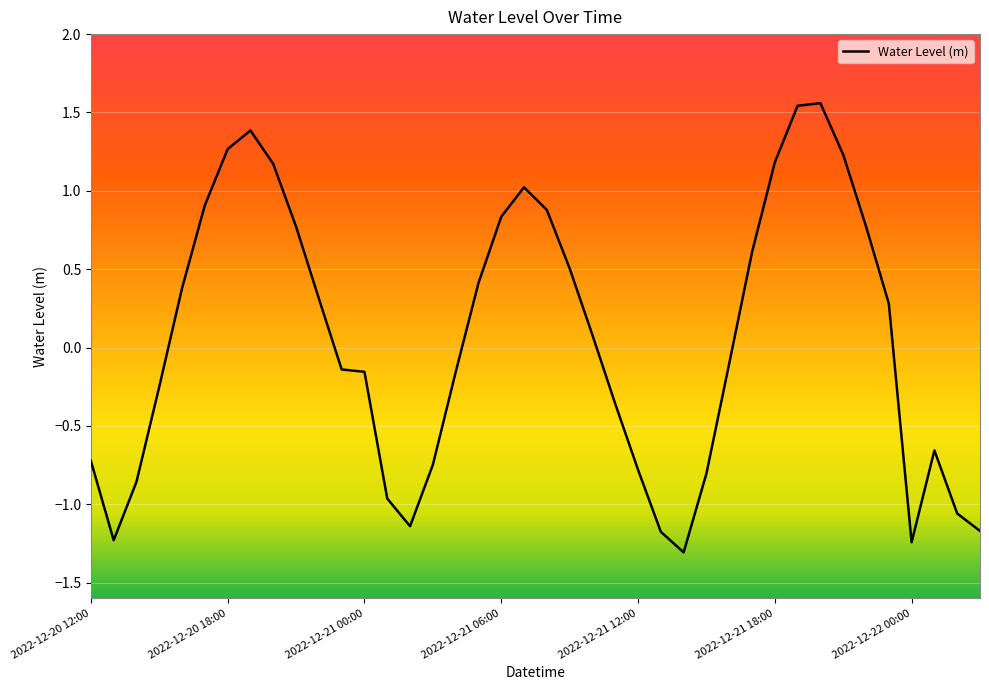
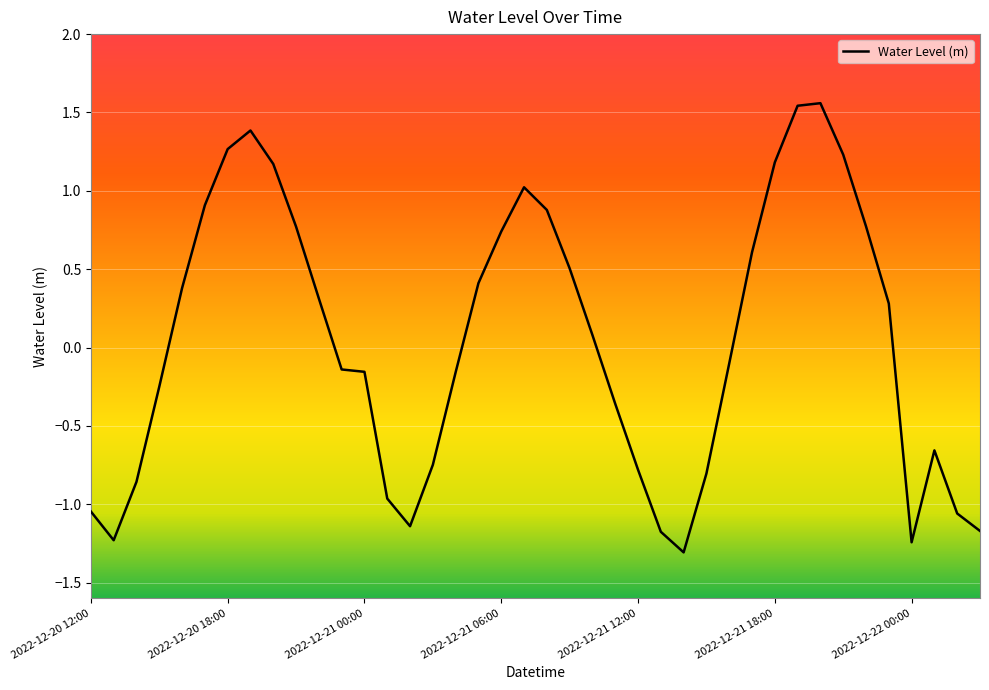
2022-12-20 12:00: -0.72 -> -1.05
2022-12-21 06:00: 0.83 -> 0.74
